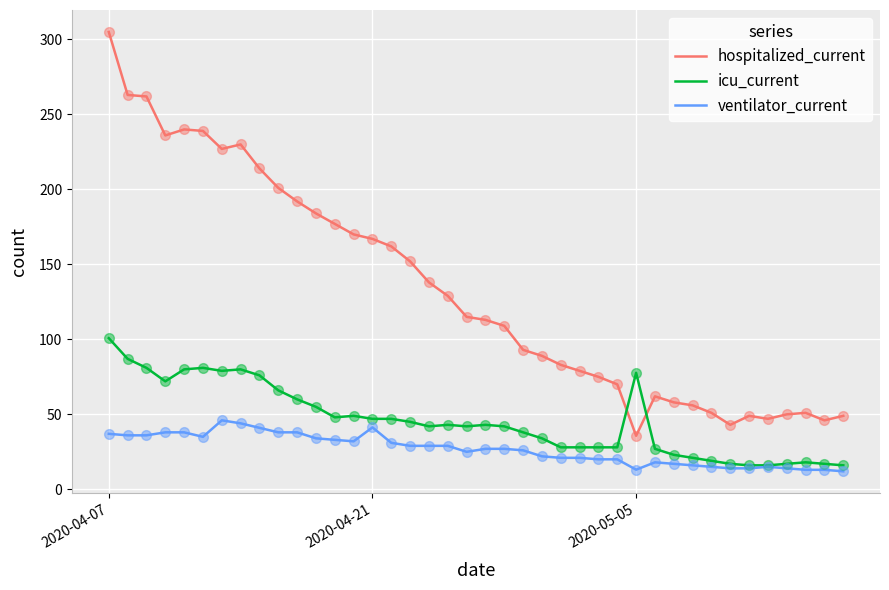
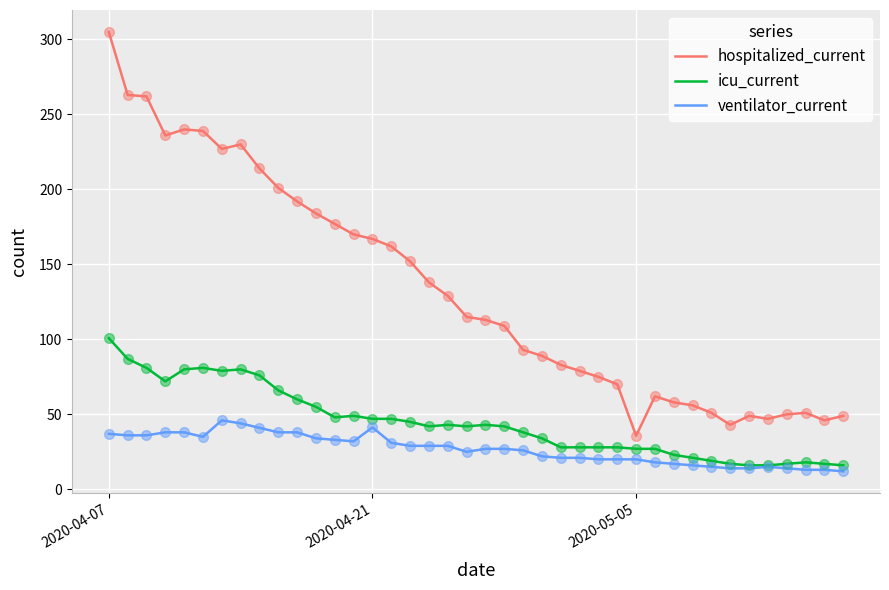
icu_current, 2020-05-05: 78 -> 27
ventilator_current, 2020-05-05: 13 -> 20
